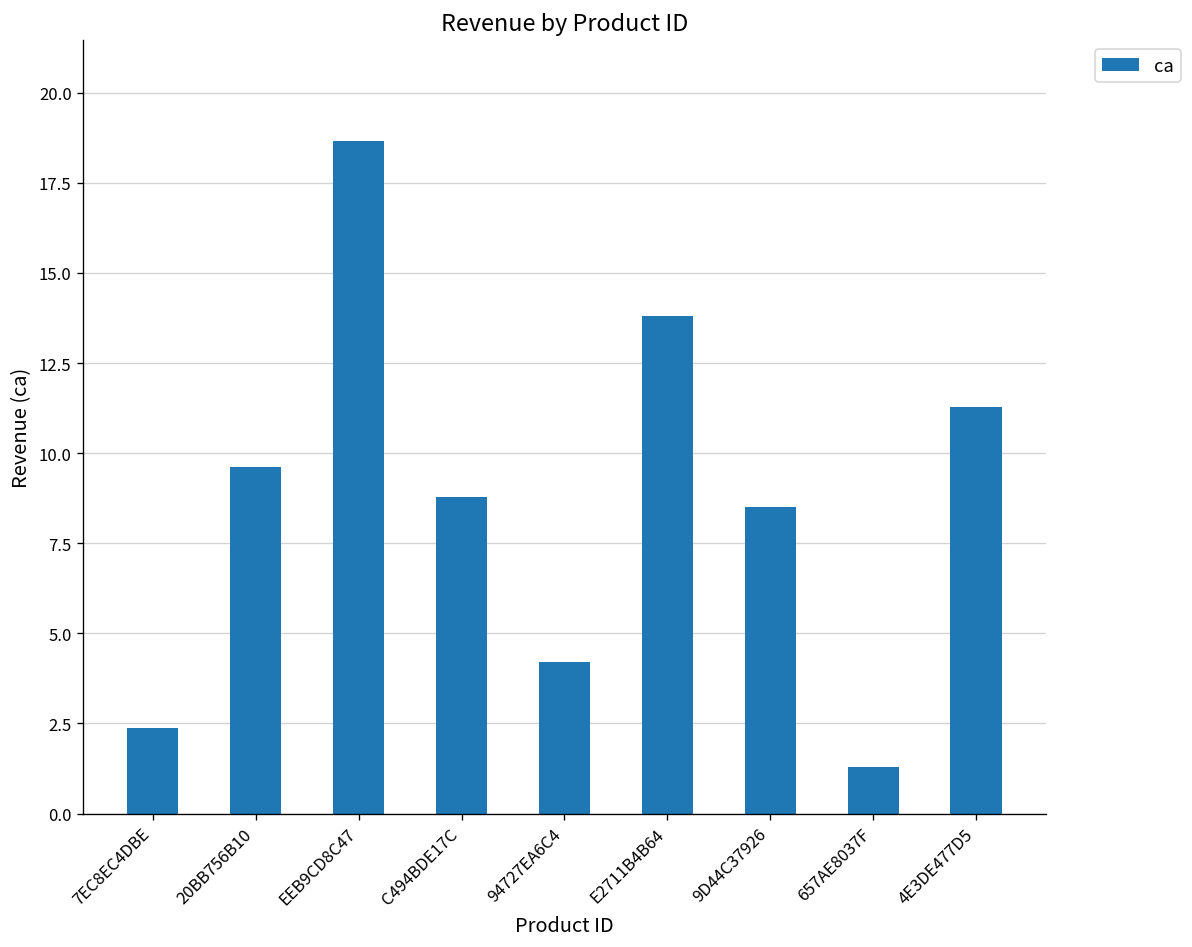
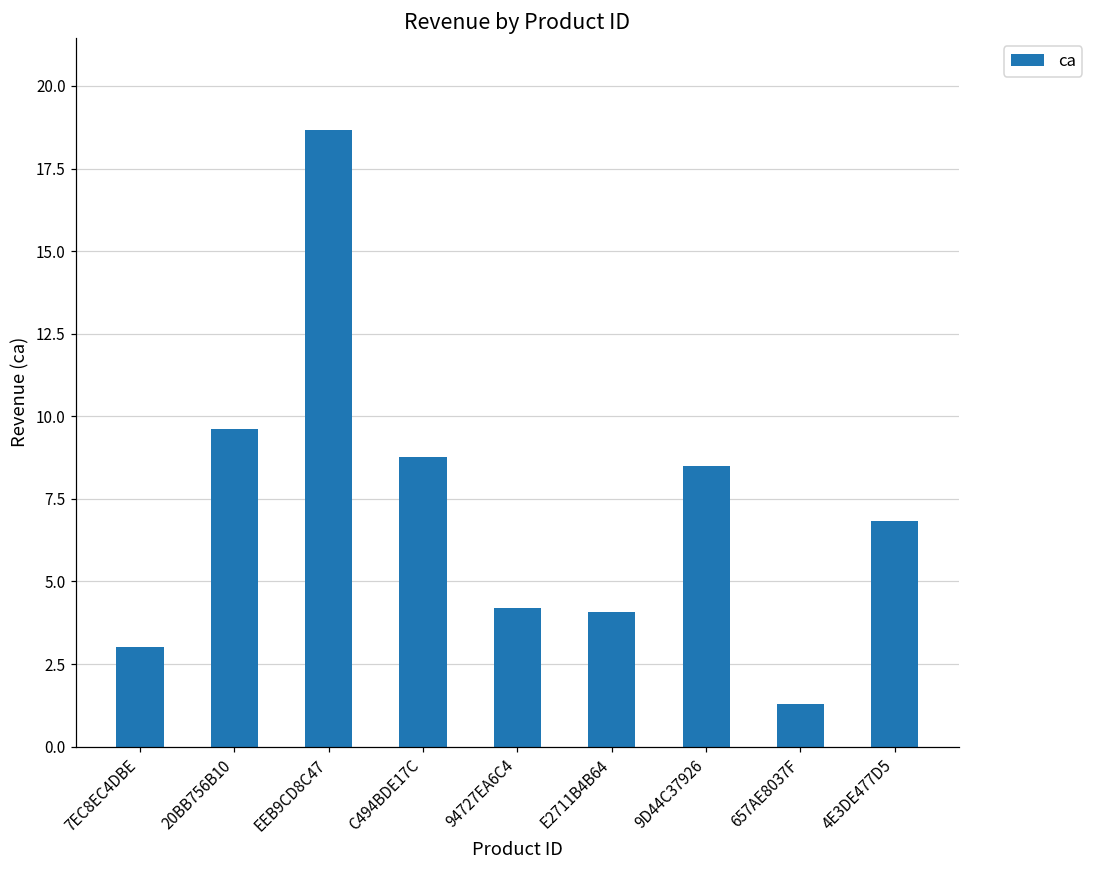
7EC8EC4DBE: 2.4 -> 3.0
E2711B4B64: 13.8 -> 4.1
4E3DE477D5: 11.3 -> 6.8
